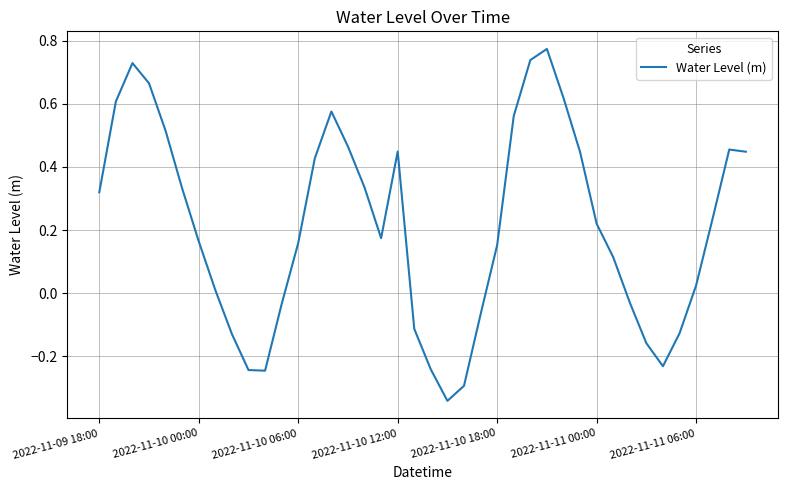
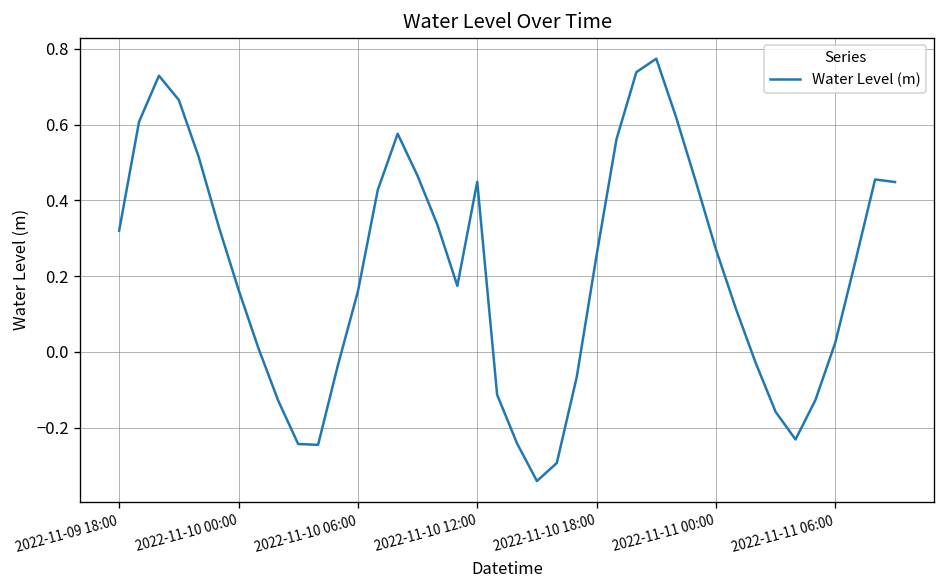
2022-11-10 18:00: 0.15 -> 0.26
2022-11-11 00:00: 0.22 -> 0.27
